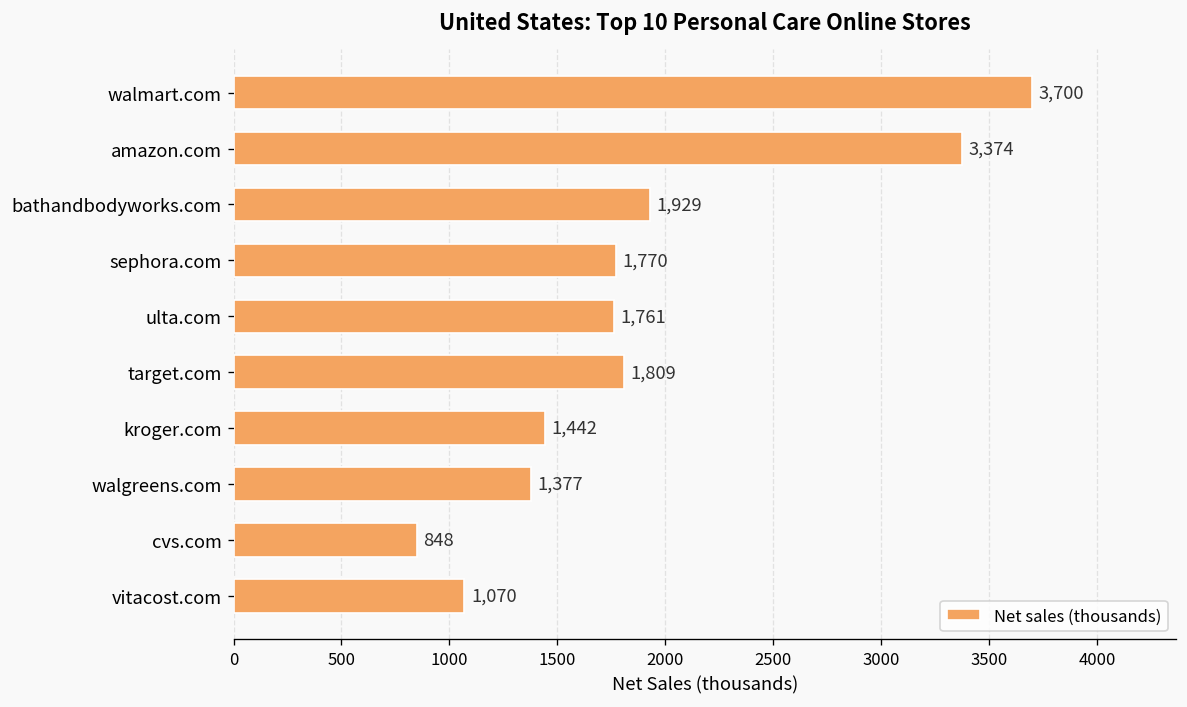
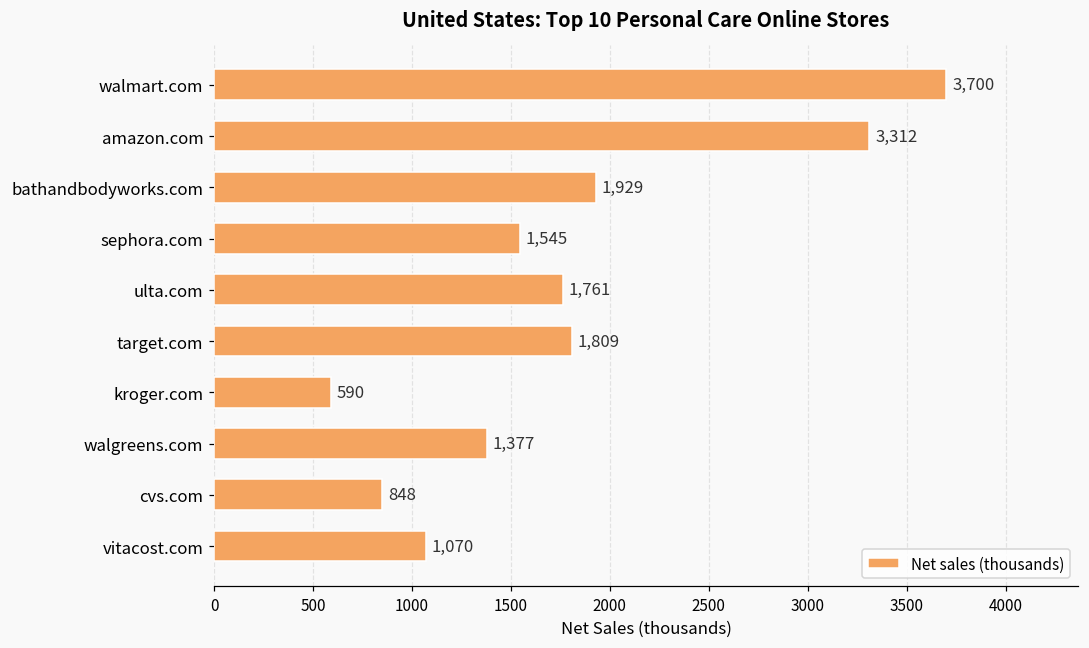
amazon.com: 3,374 -> 3,312
sephora.com: 1,770 -> 1,545
kroger.com: 1,442 -> 590
